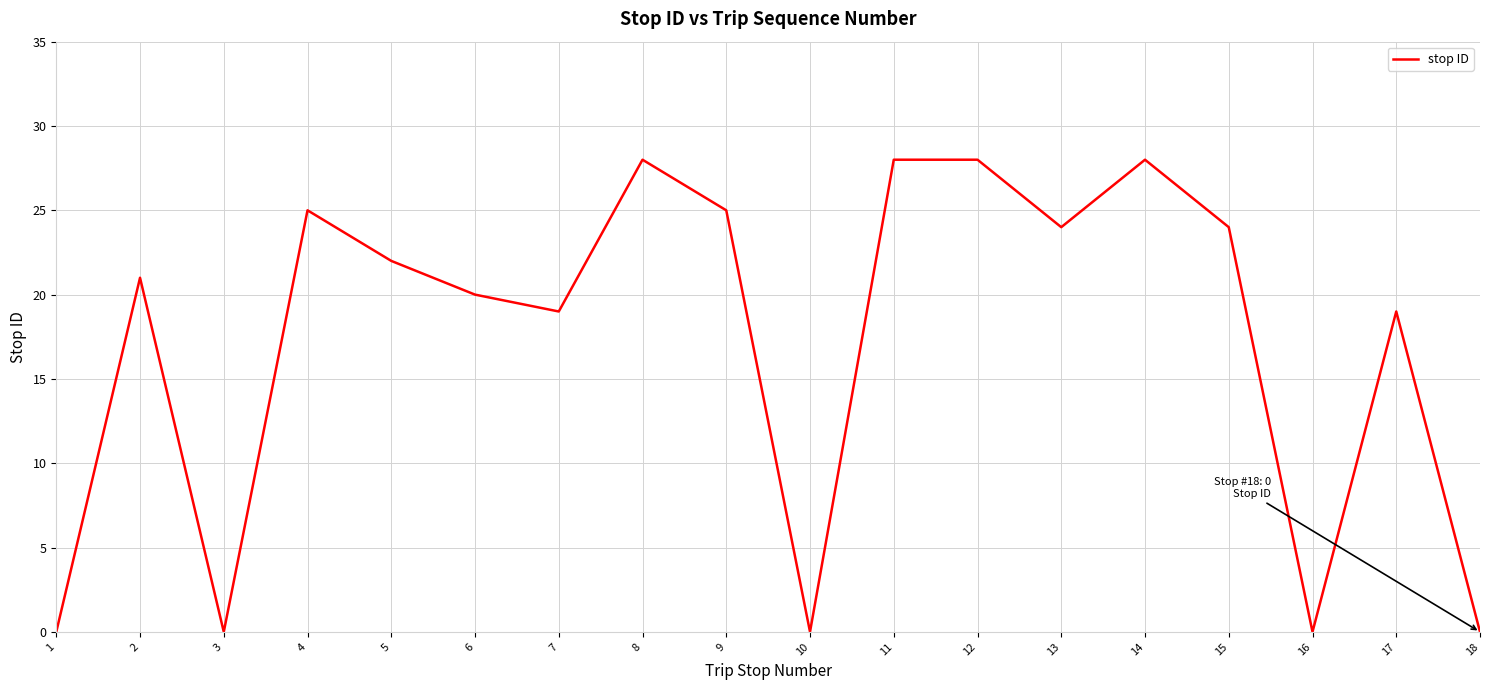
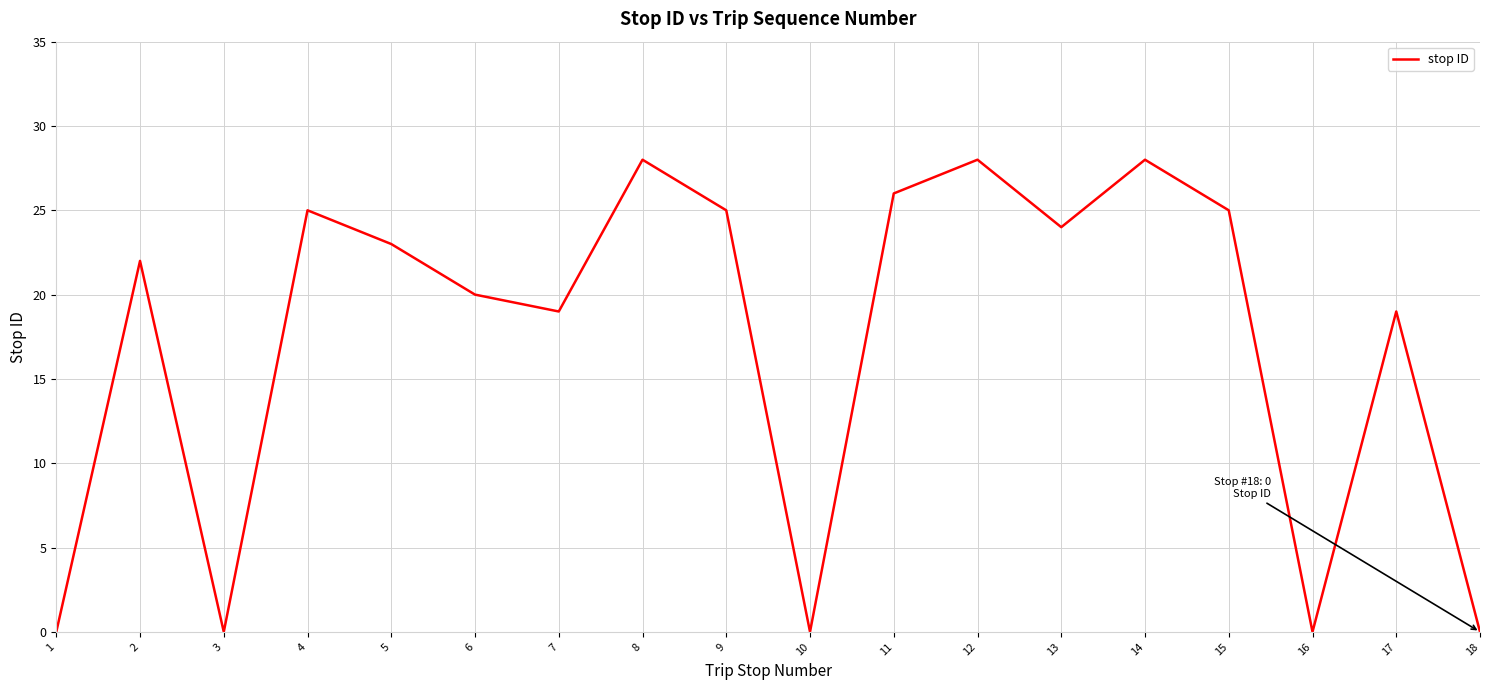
2: 21 -> 22
5: 22 -> 23
11: 28 -> 26
15: 24 -> 25
